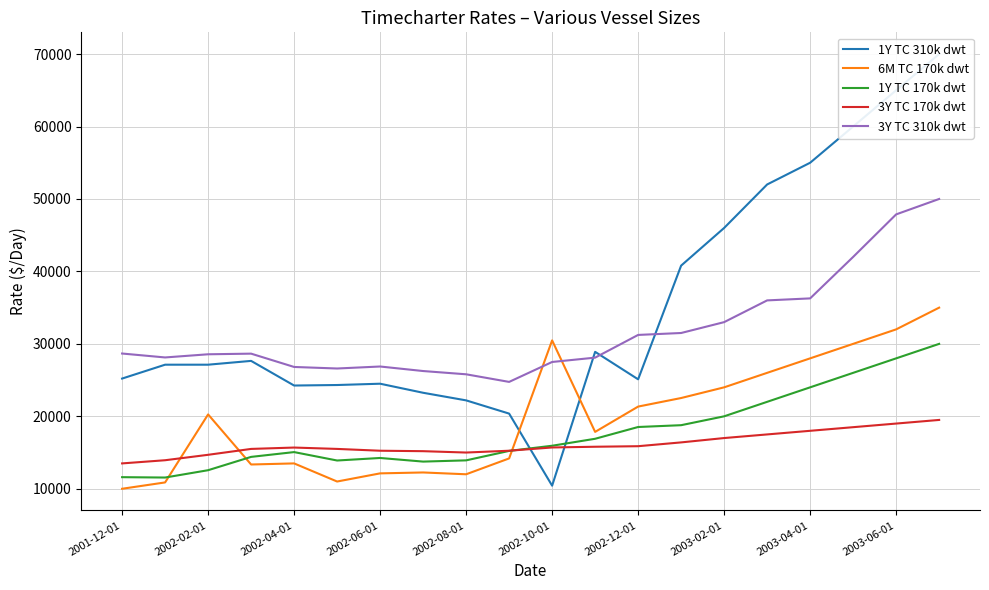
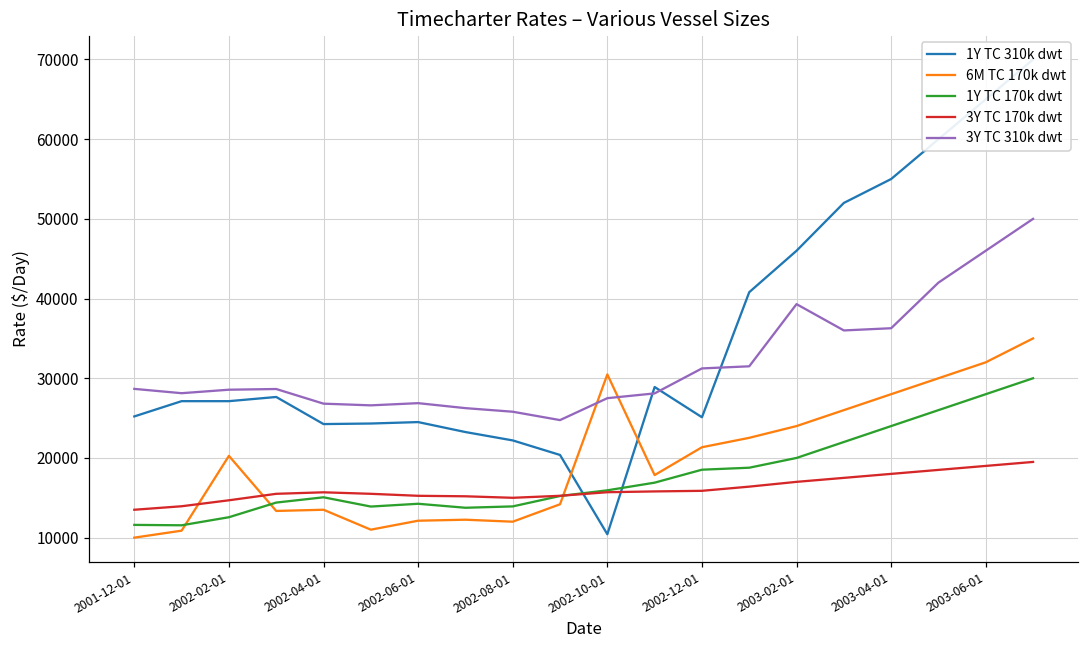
3Y TC 310k dwt, 2003-02-01: 33000 -> 39000
3Y TC 310k dwt, 2003-06-01: 48000 -> 46000
